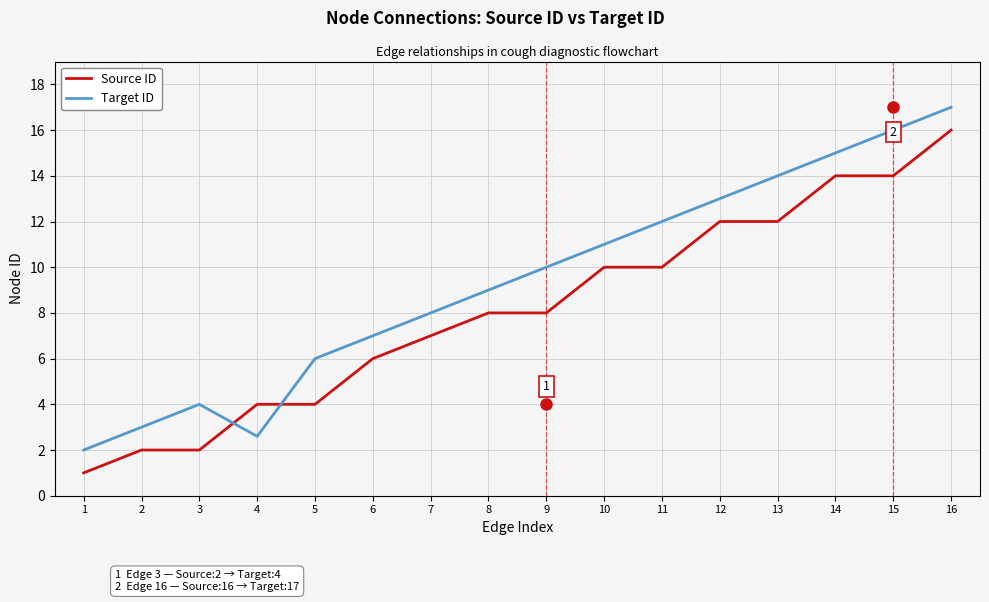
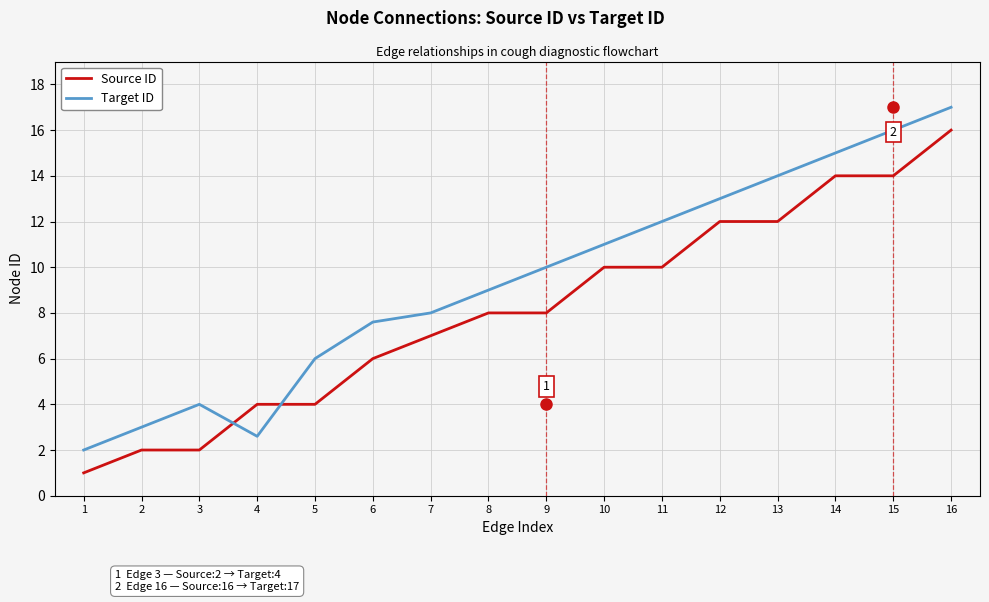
Target ID, 6: 7.0 -> 7.6
